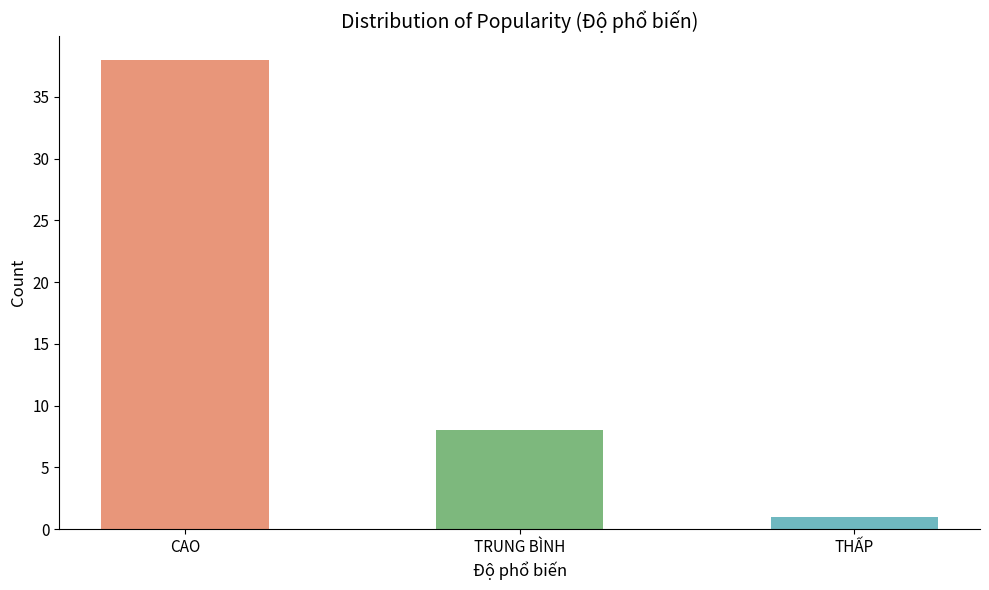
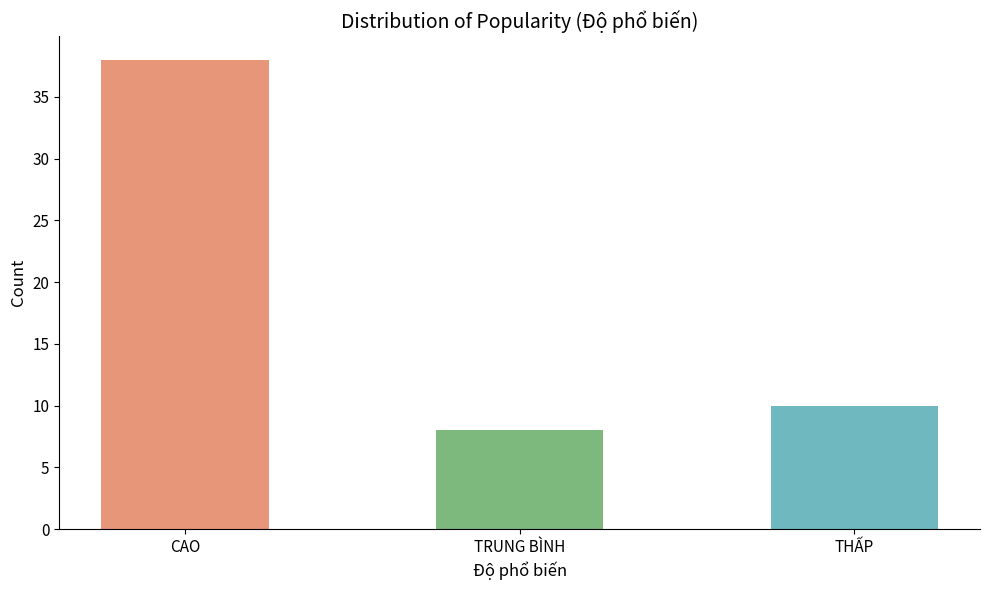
THẤP: 1 -> 10
